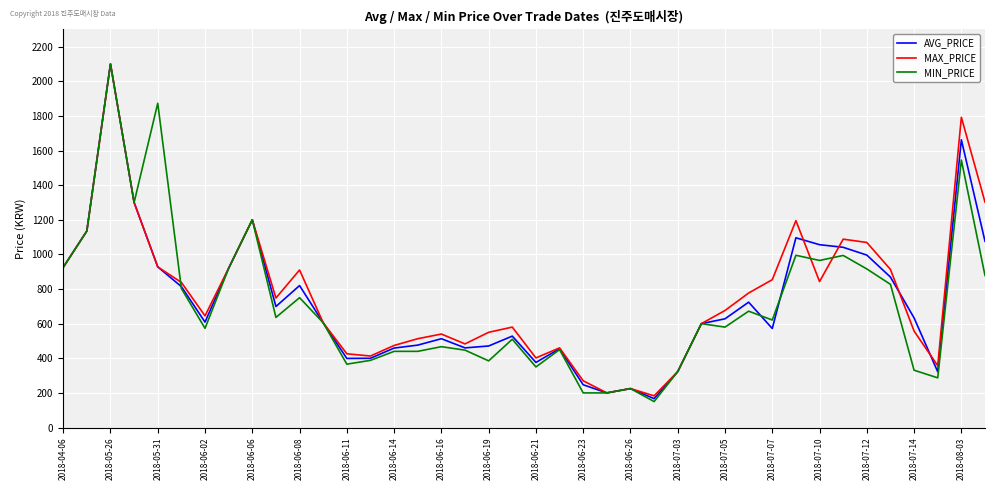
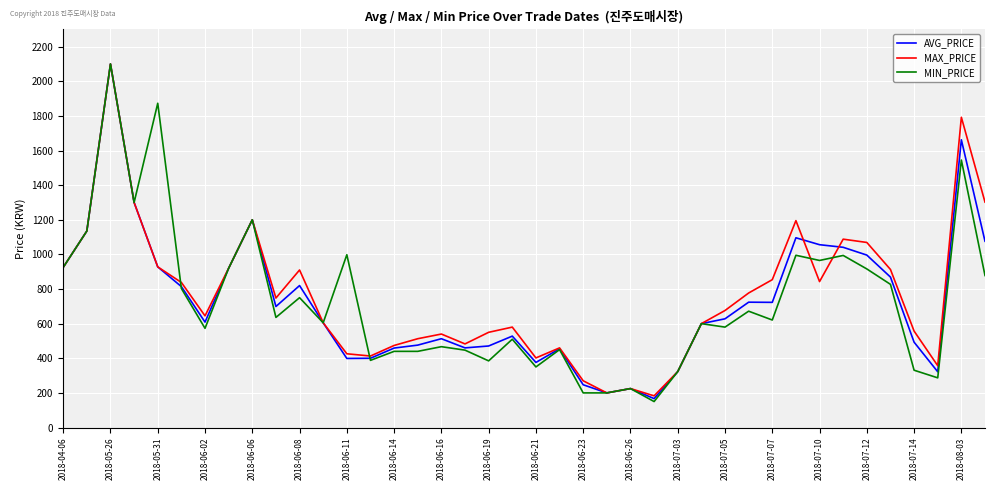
MIN_PRICE, 2018-06-11: 370 -> 1000
AVG_PRICE, 2018-07-07: 570 -> 720
AVG_PRICE, 2018-07-14: 630 -> 490
